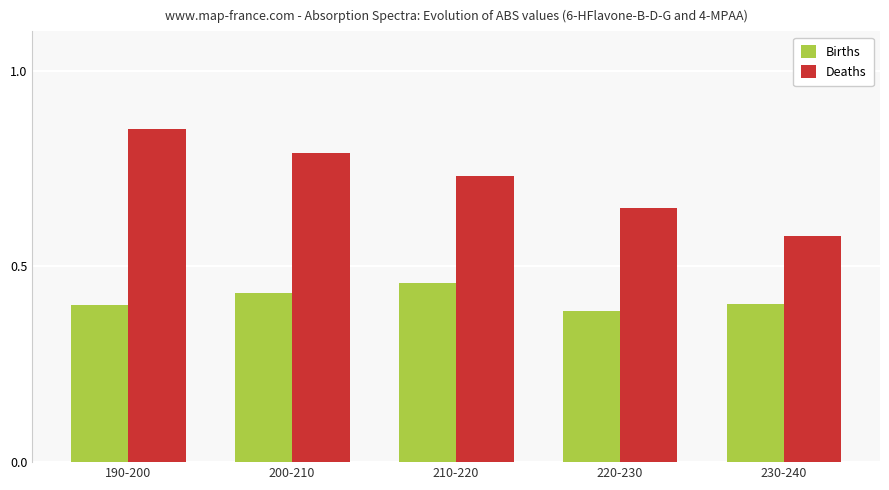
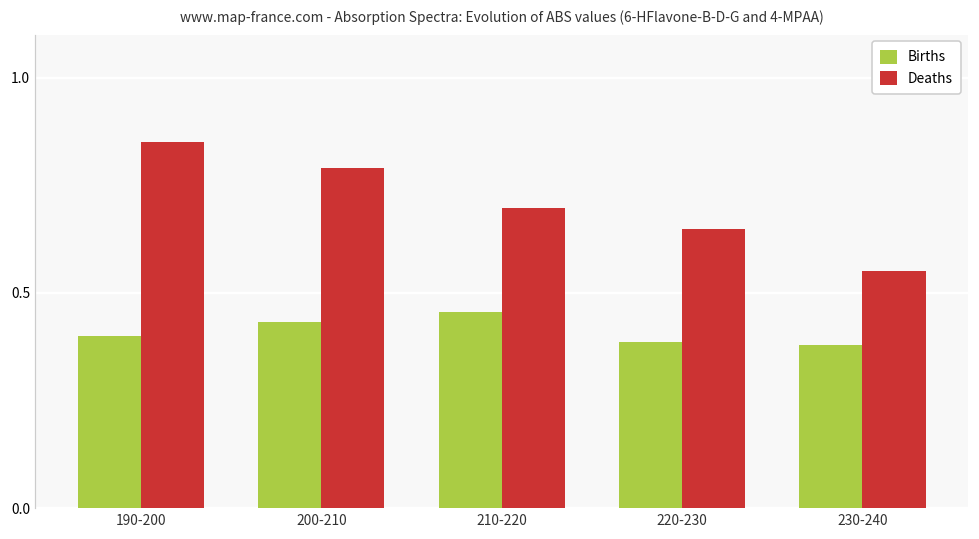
Deaths, 210-220: 0.73 -> 0.70
Births, 230-240: 0.40 -> 0.38
Deaths, 230-240: 0.58 -> 0.55
